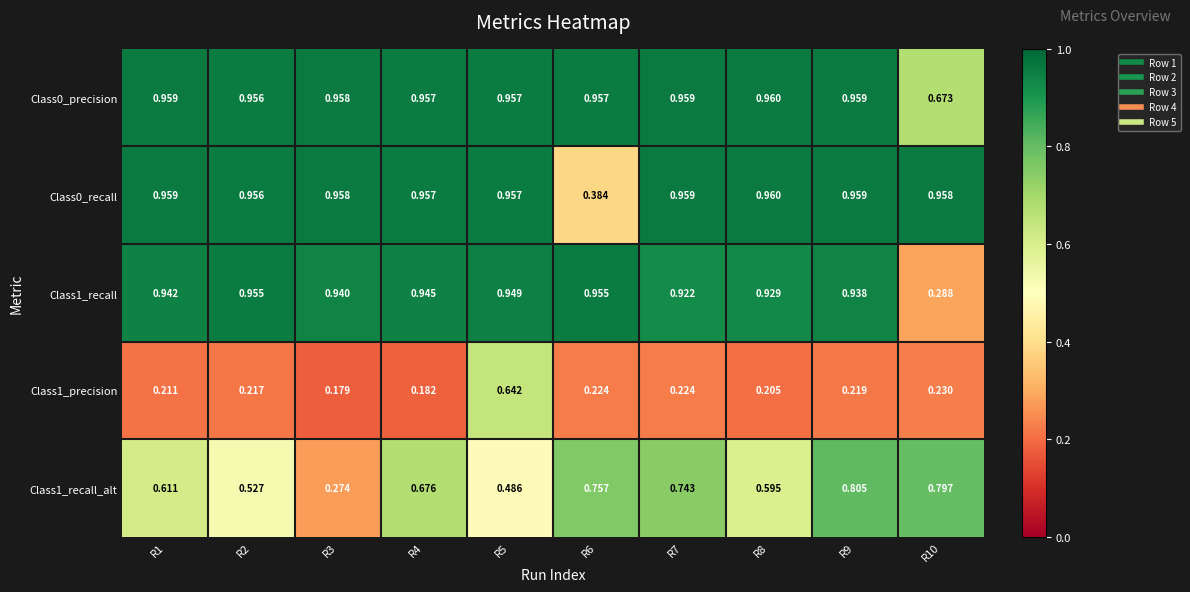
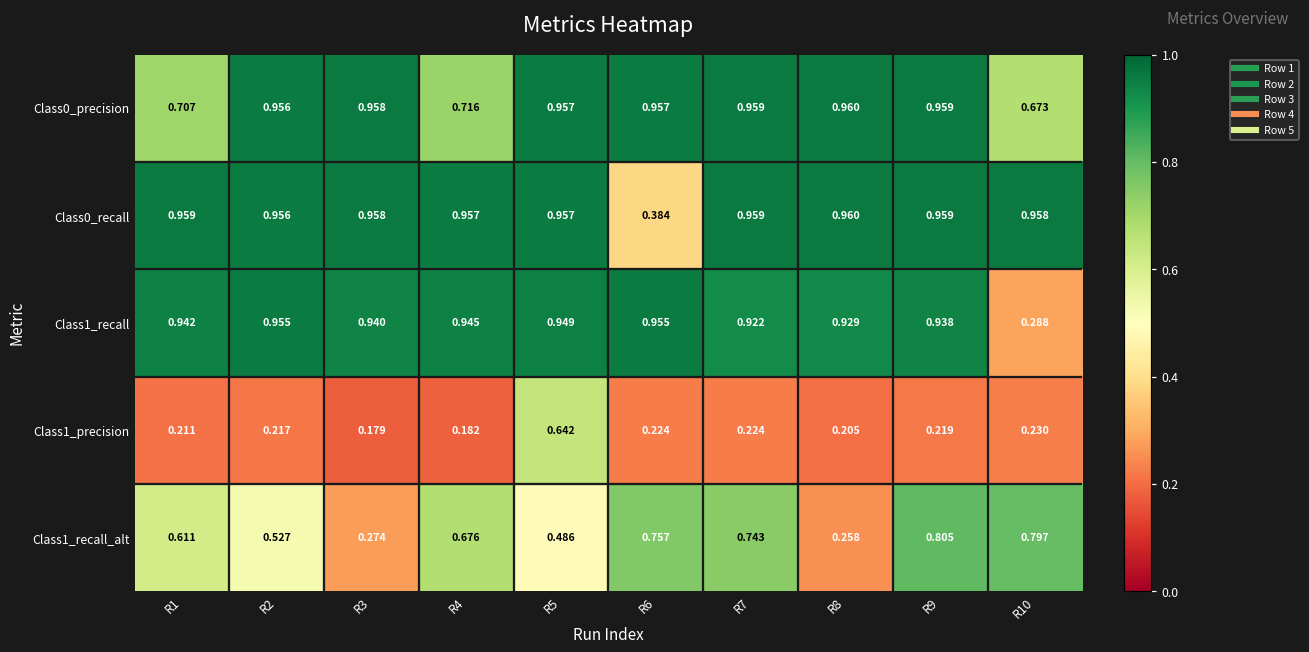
Class0_precision, R1: 0.959 -> 0.707
Class0_precision, R4: 0.957 -> 0.716
Class1_recall_alt, R8: 0.595 -> 0.258
